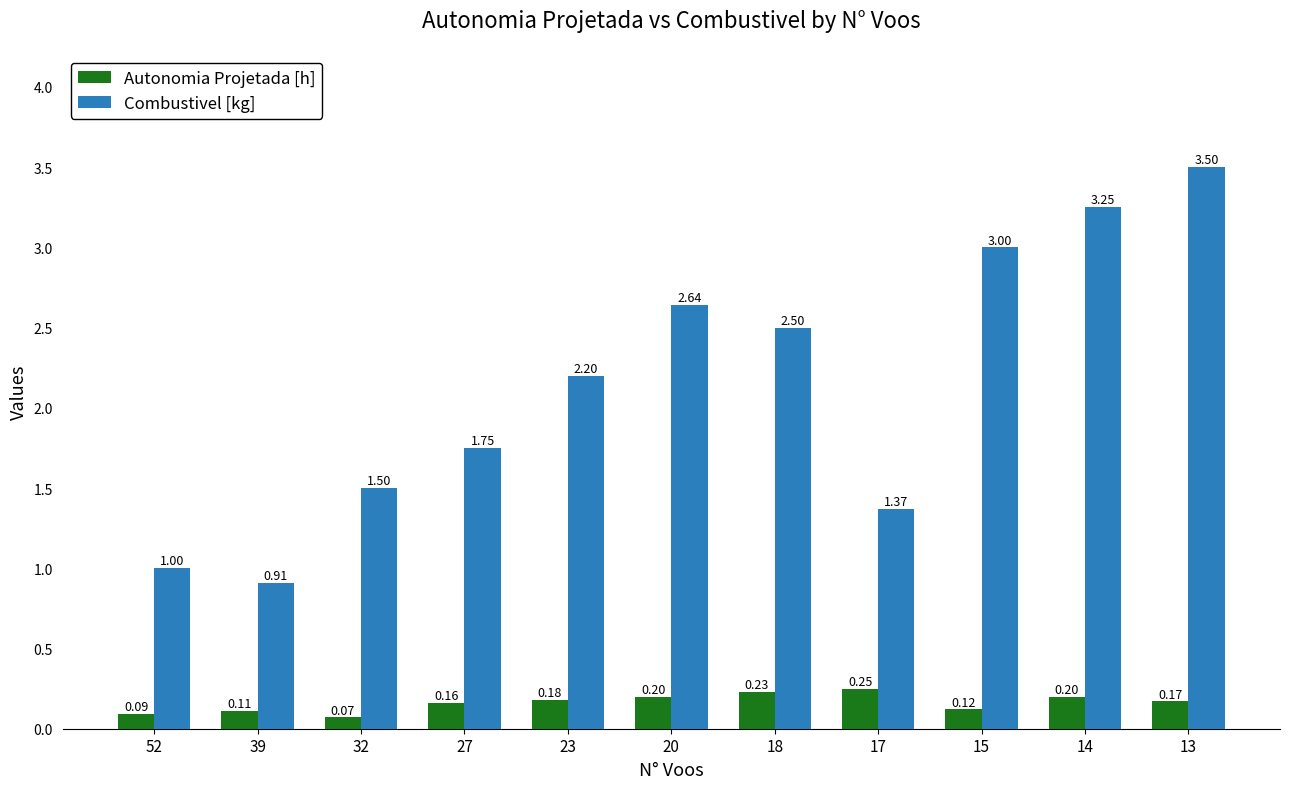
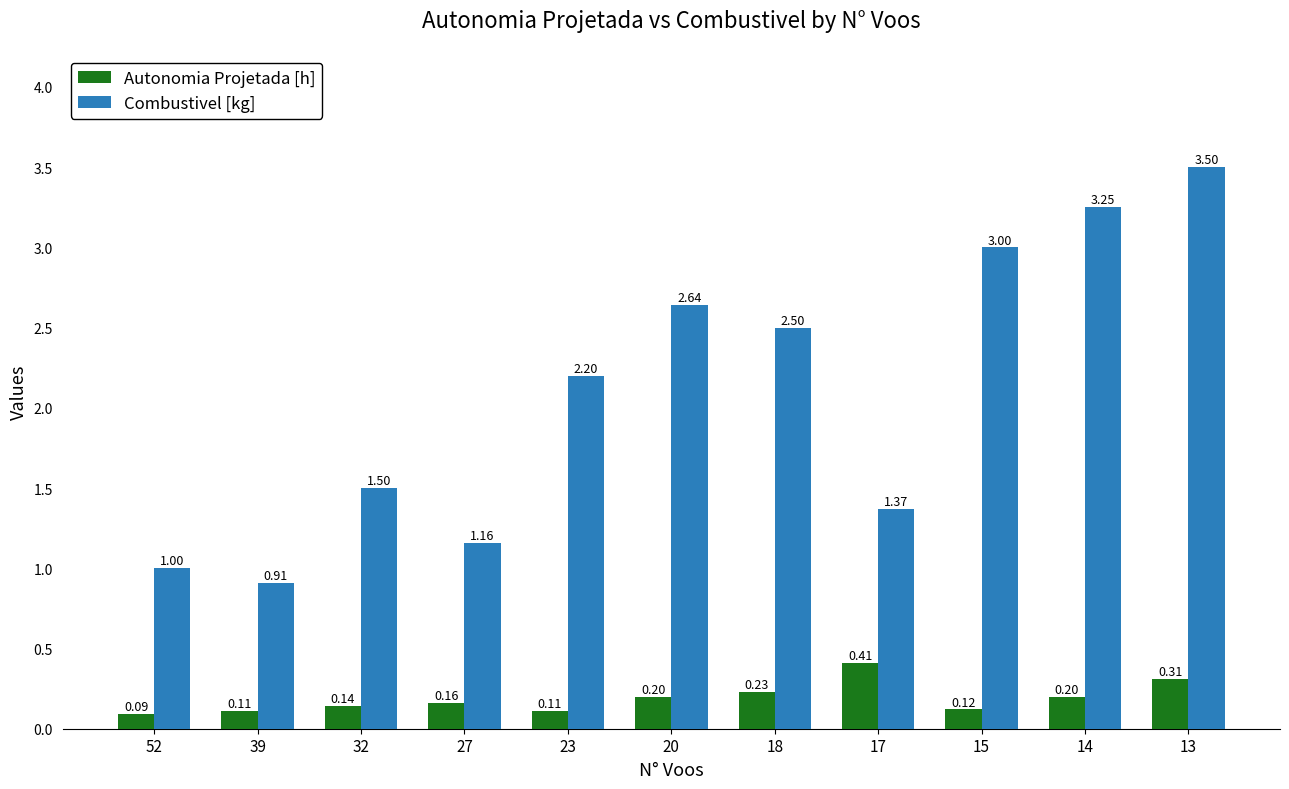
Autonomia Projetada [h], 32: 0.07 -> 0.14
Combustivel [kg], 27: 1.75 -> 1.16
Autonomia Projetada [h], 23: 0.18 -> 0.11
Autonomia Projetada [h], 17: 0.25 -> 0.41
Autonomia Projetada [h], 13: 0.17 -> 0.31
